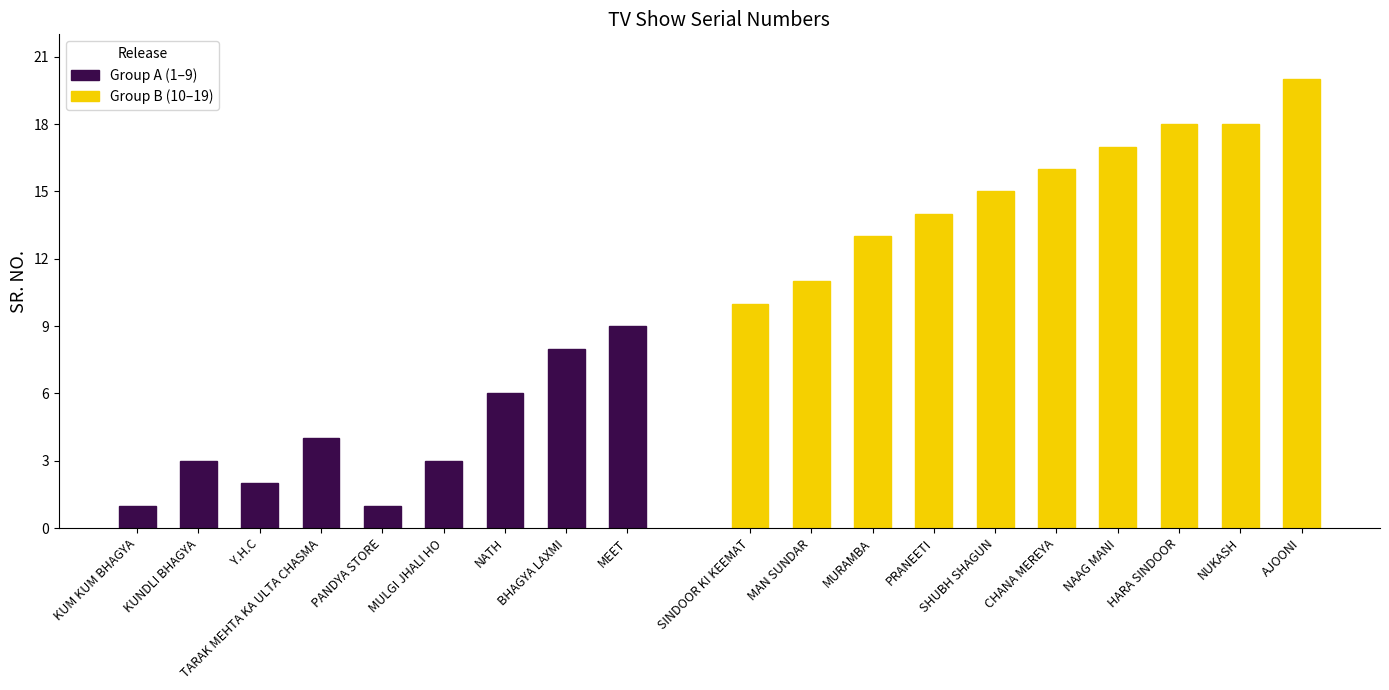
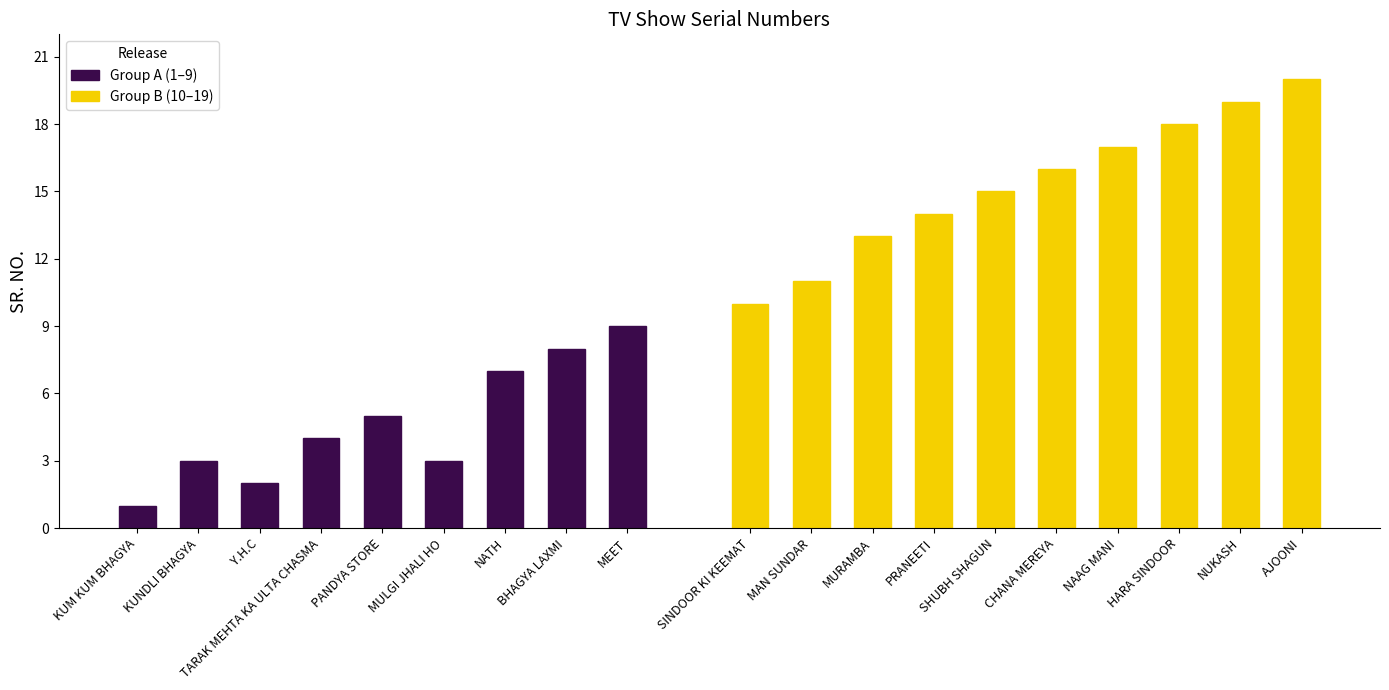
Group A (1–9), PANDYA STORE: 1 -> 5
Group A (1–9), NATH: 6 -> 7
Group B (10–19), NUKASH: 18 -> 19
